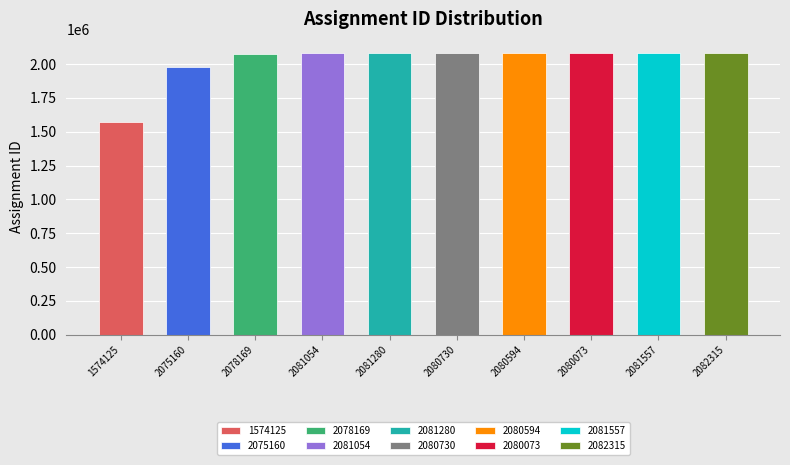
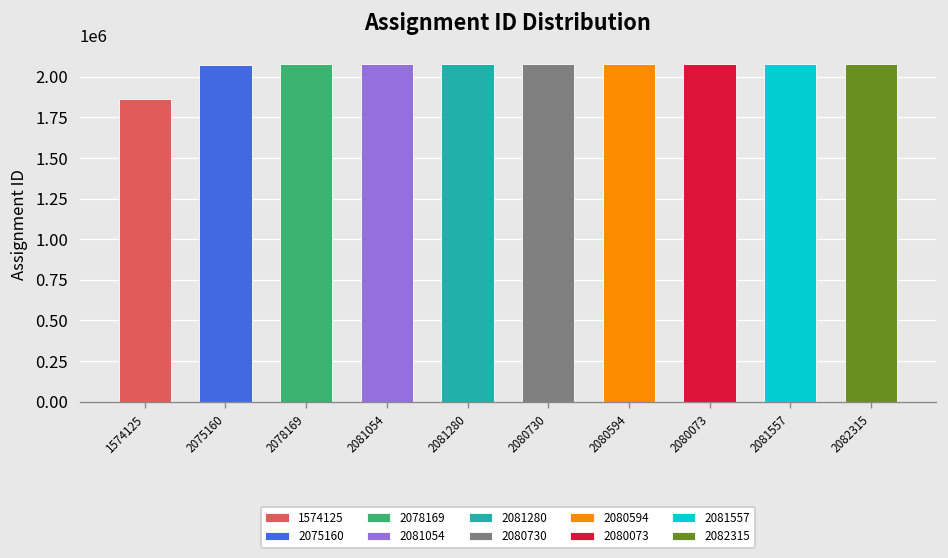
1574125: 1570000 -> 1860000
2075160: 1980000 -> 2080000
